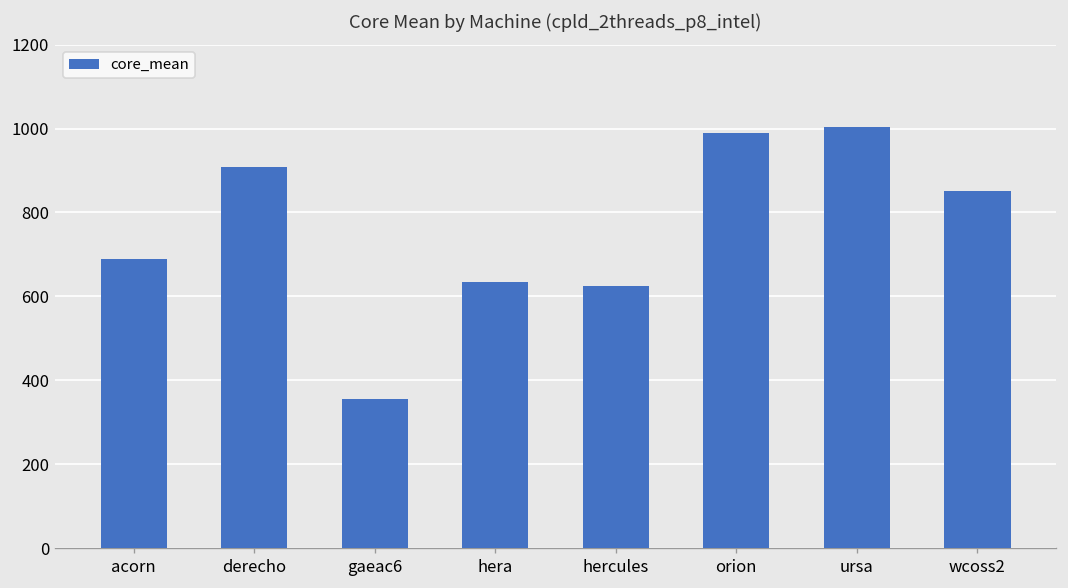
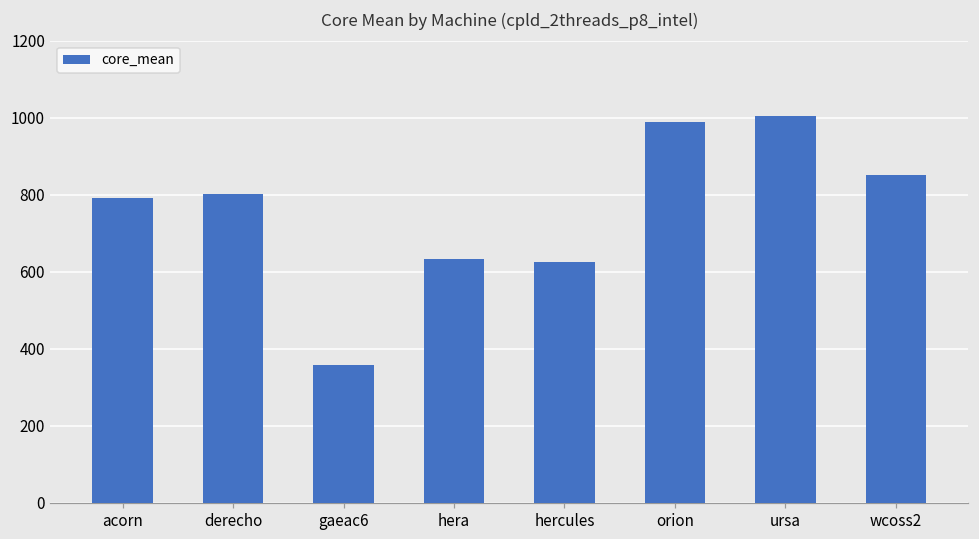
acorn: 690 -> 790
derecho: 910 -> 800
